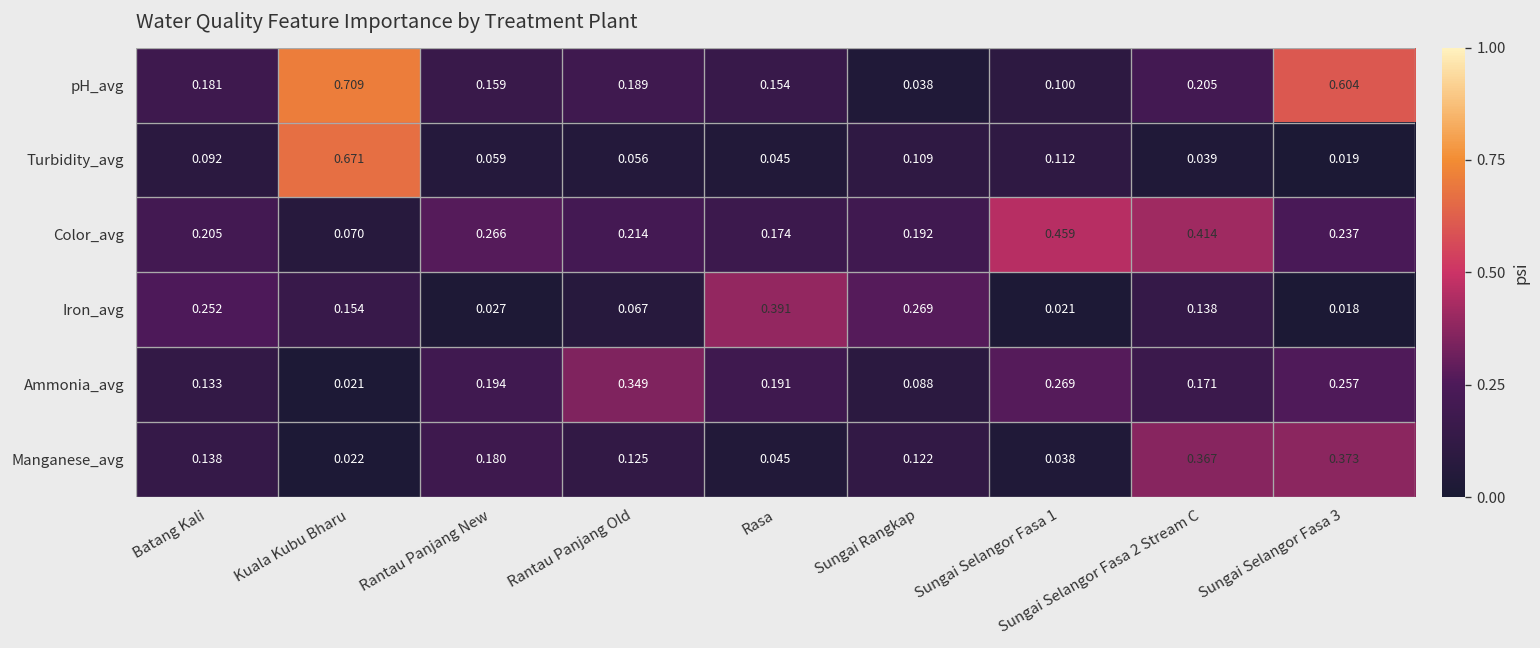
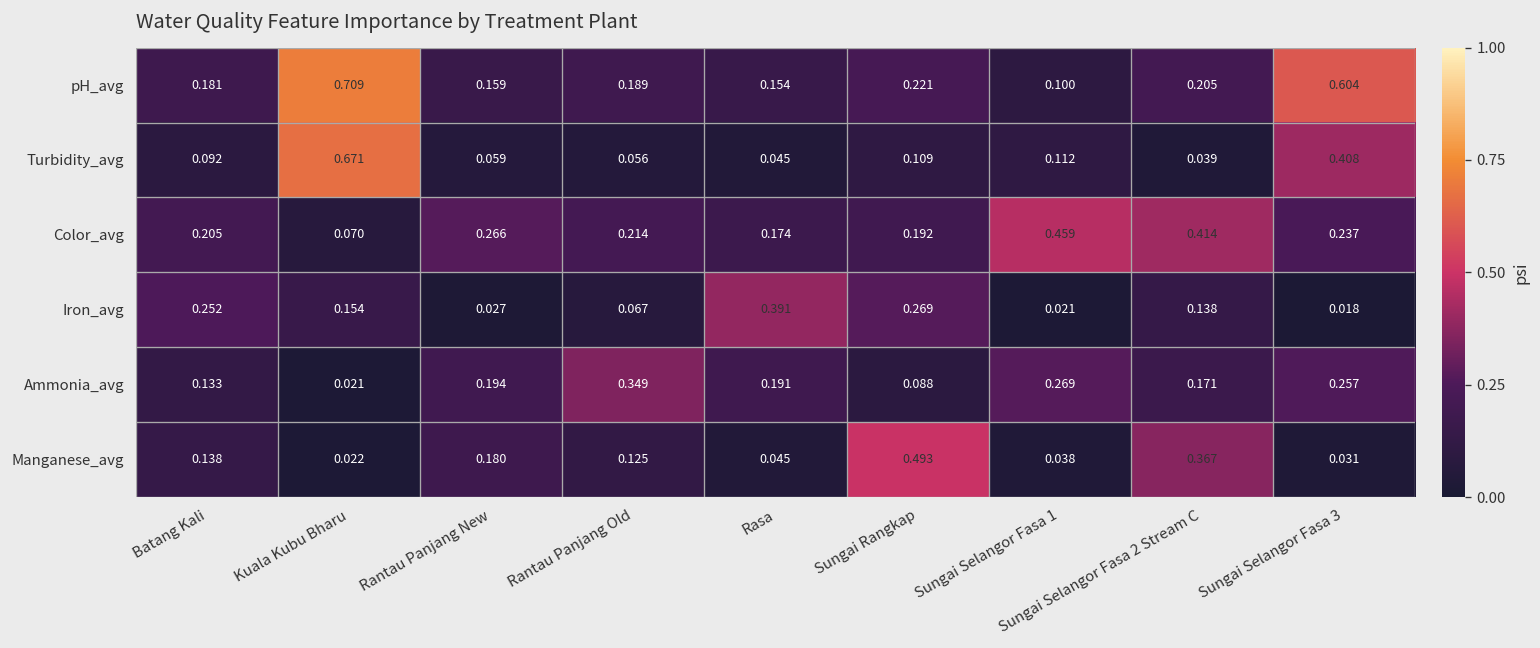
pH_avg, Sungai Rangkap: 0.038 -> 0.221
Turbidity_avg, Sungai Selangor Fasa 3: 0.019 -> 0.408
Manganese_avg, Sungai Rangkap: 0.122 -> 0.493
Manganese_avg, Sungai Selangor Fasa 3: 0.373 -> 0.031
